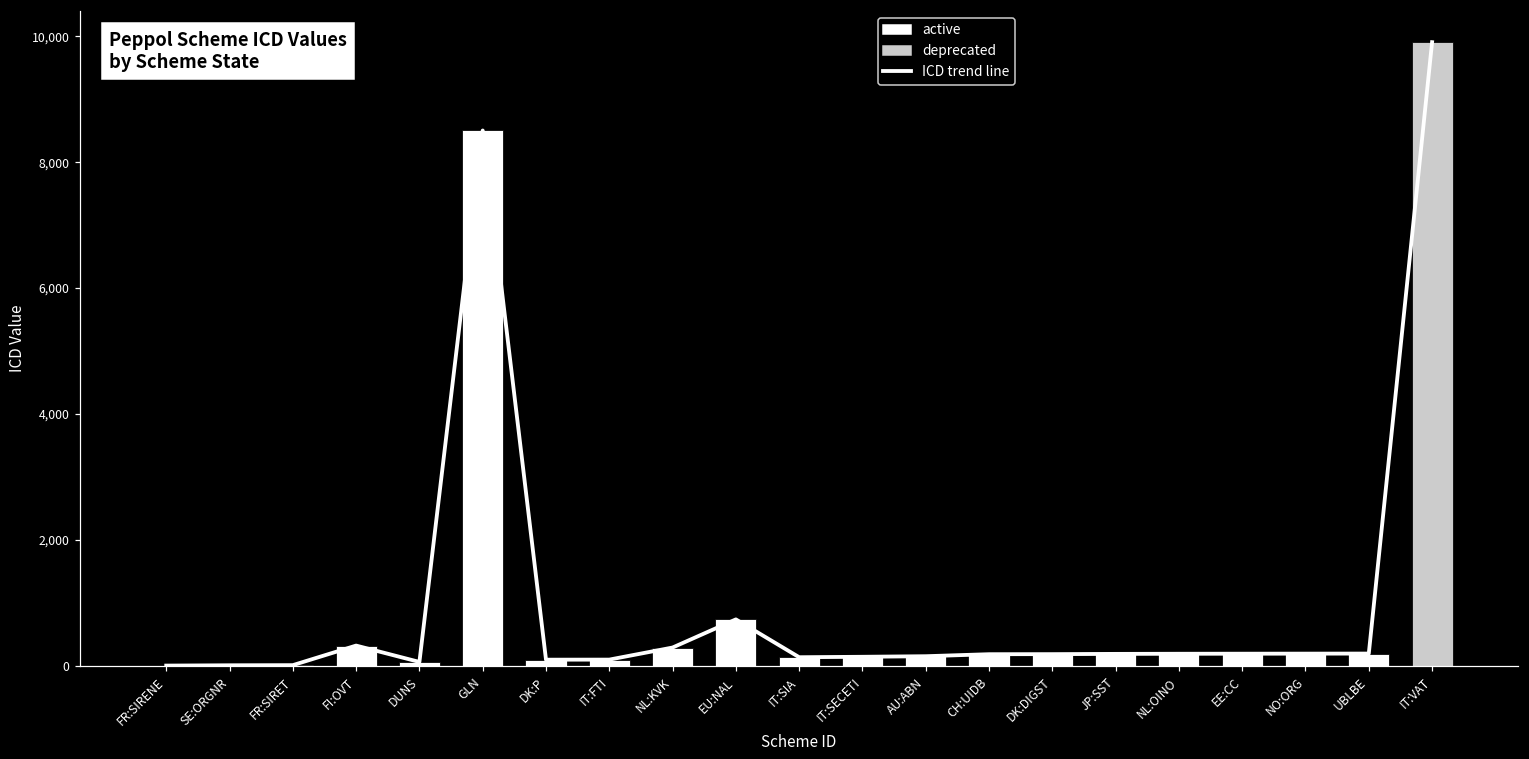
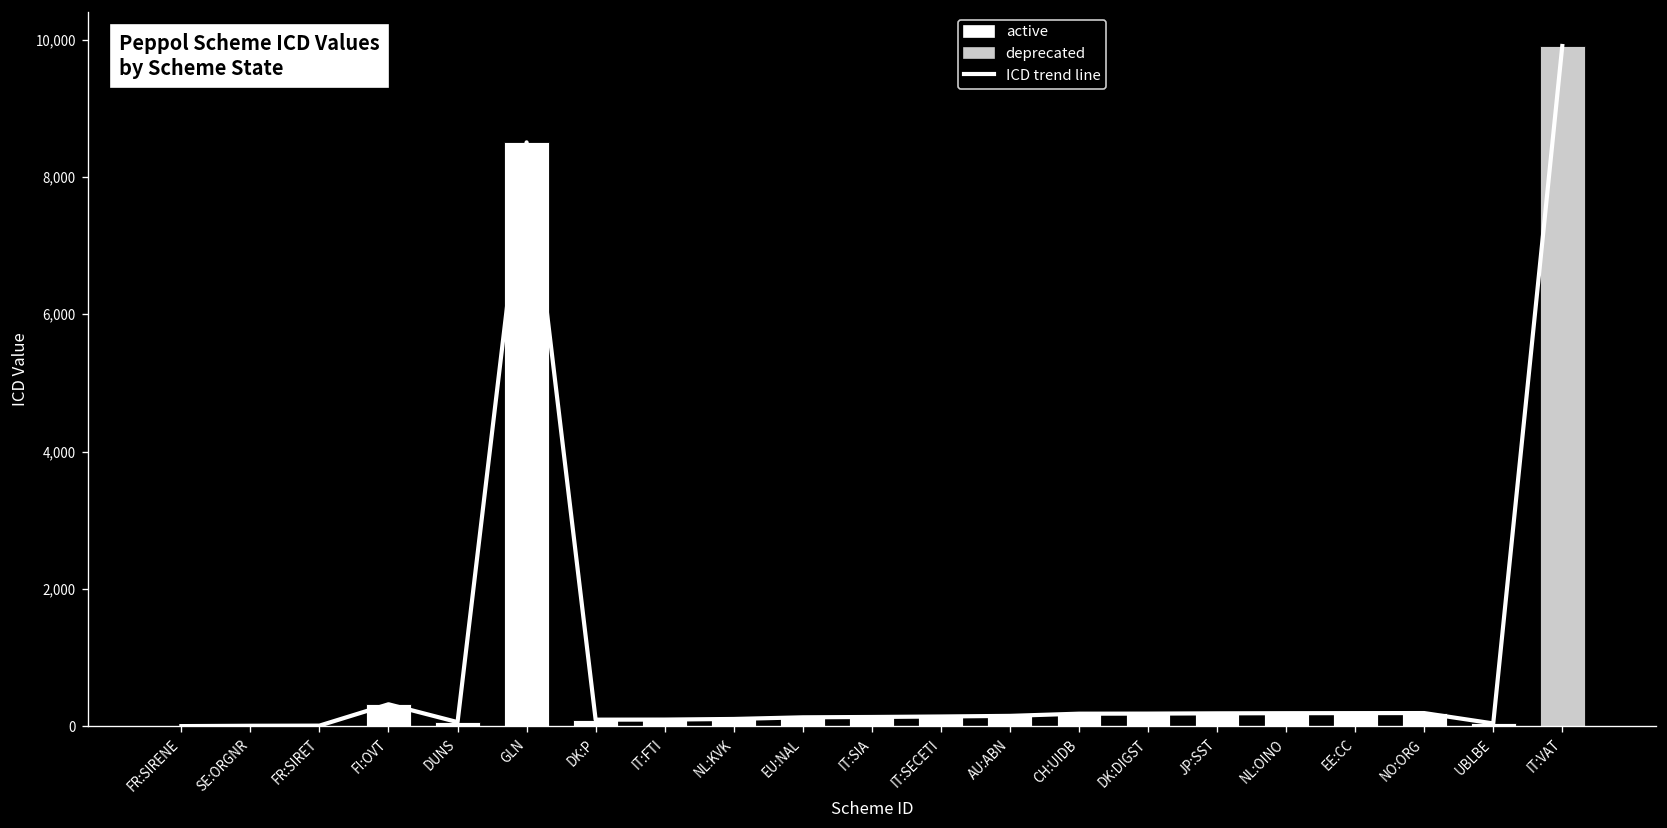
NL:KVK: 300 -> 100
EU:NAL: 700 -> 100
UBLBE: 200 -> 0
